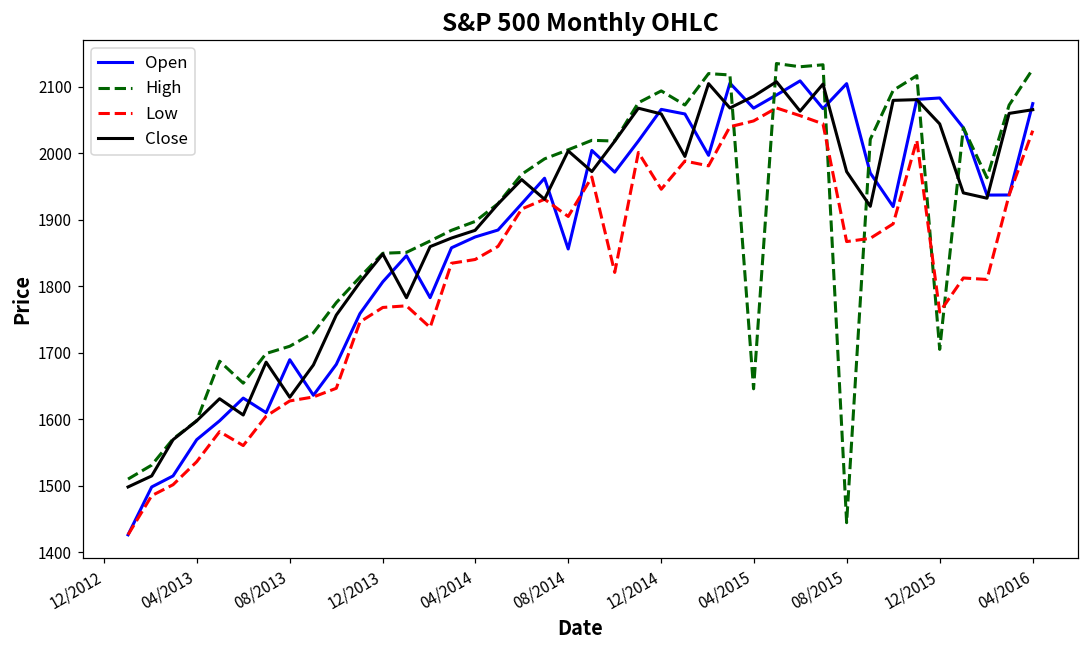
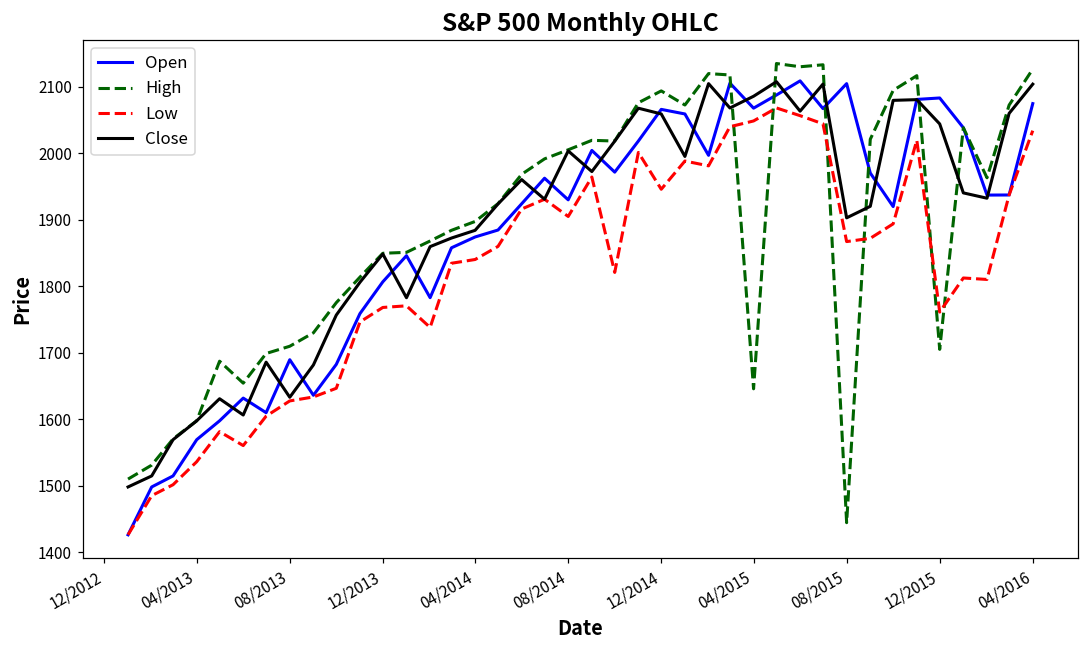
Open, 08/2014: 1860 -> 1930
Close, 08/2015: 1970 -> 1900
Close, 04/2016: 2070 -> 2100
